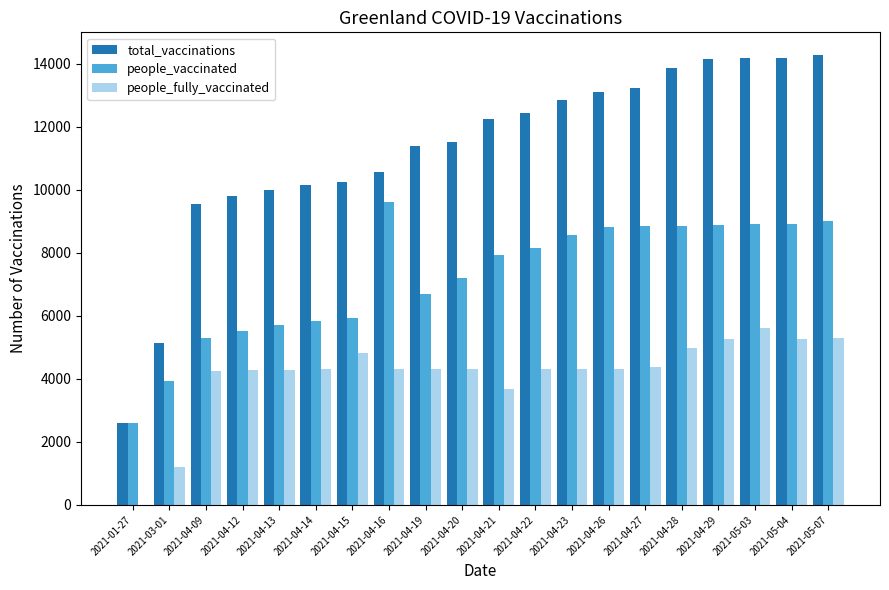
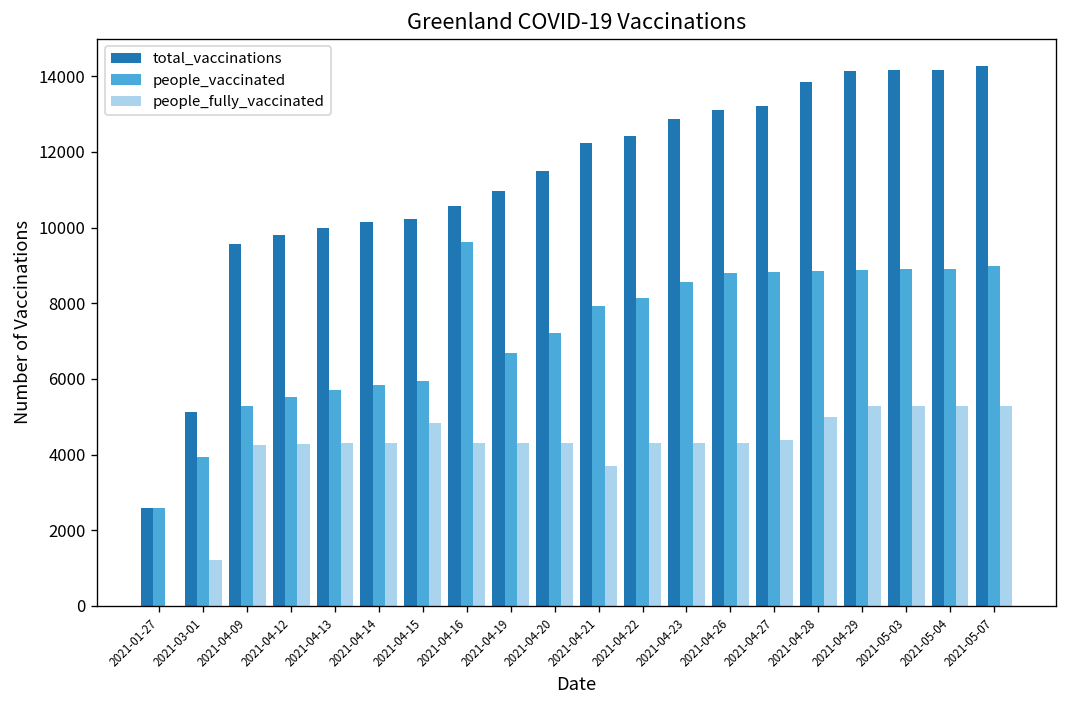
total_vaccinations, 2021-04-19: 11400 -> 11000
people_fully_vaccinated, 2021-05-03: 5600 -> 5300
